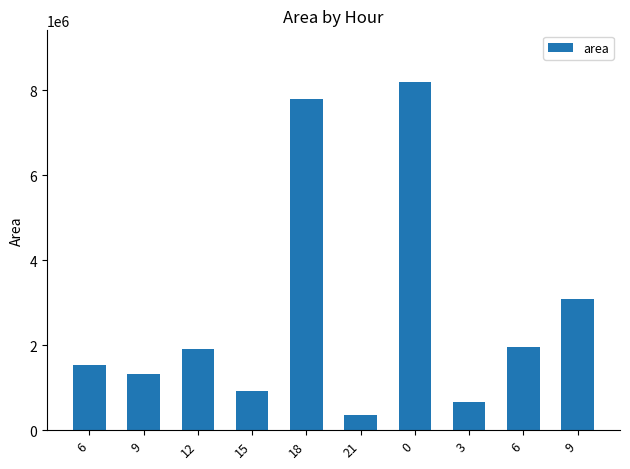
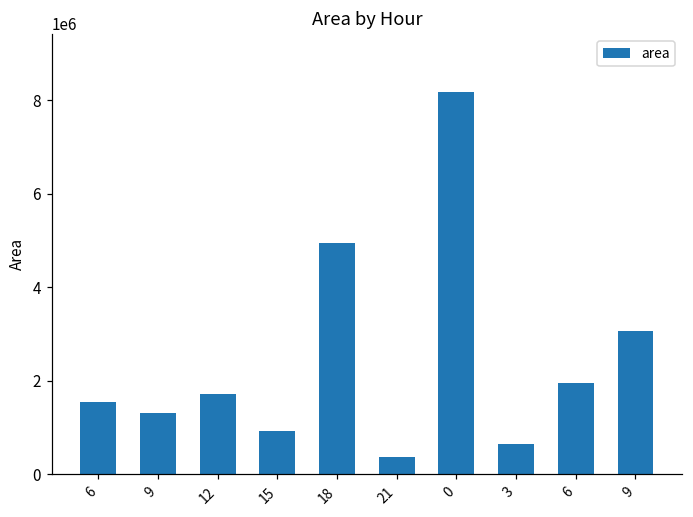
12: 1900000 -> 1700000
18: 7800000 -> 4900000
